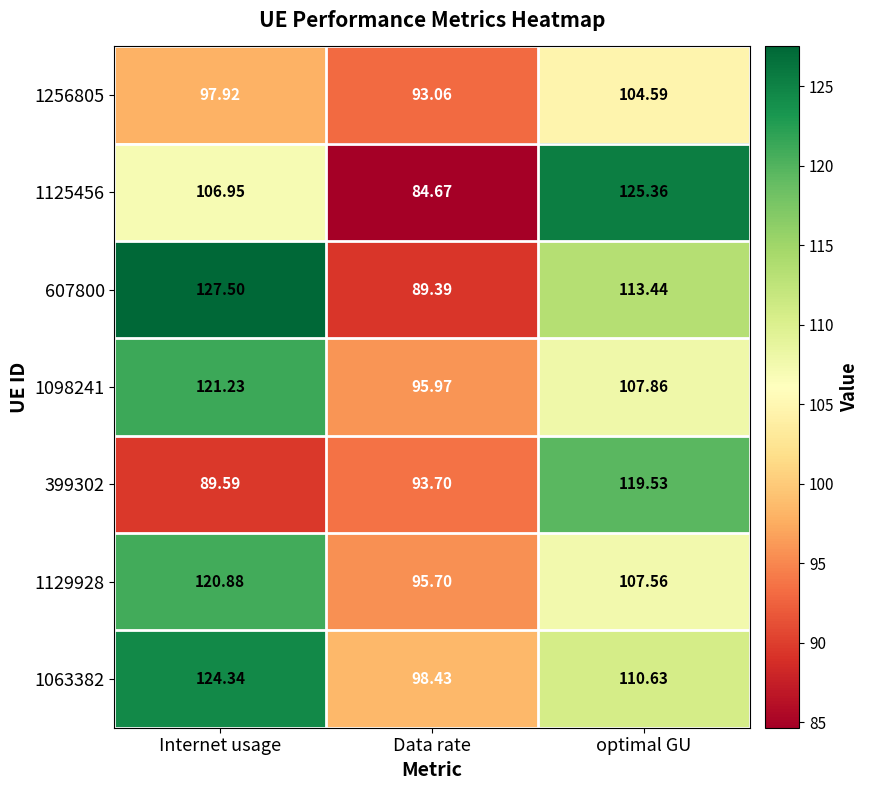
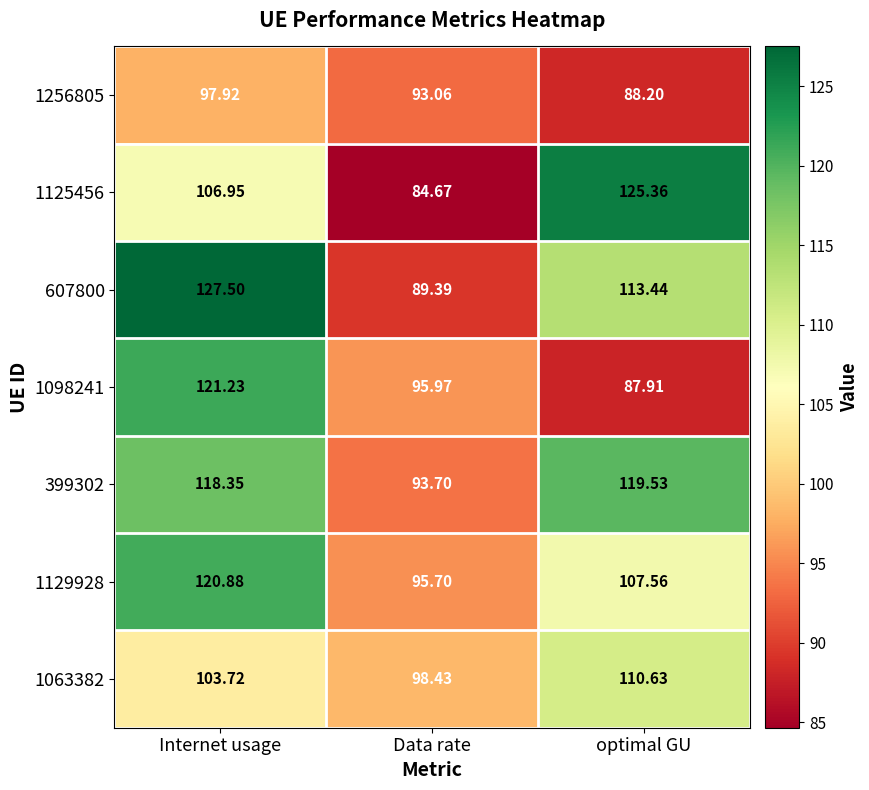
1256805, optimal GU: 104.59 -> 88.20
1098241, optimal GU: 107.86 -> 87.91
399302, Internet usage: 89.59 -> 118.35
1063382, Internet usage: 124.34 -> 103.72
